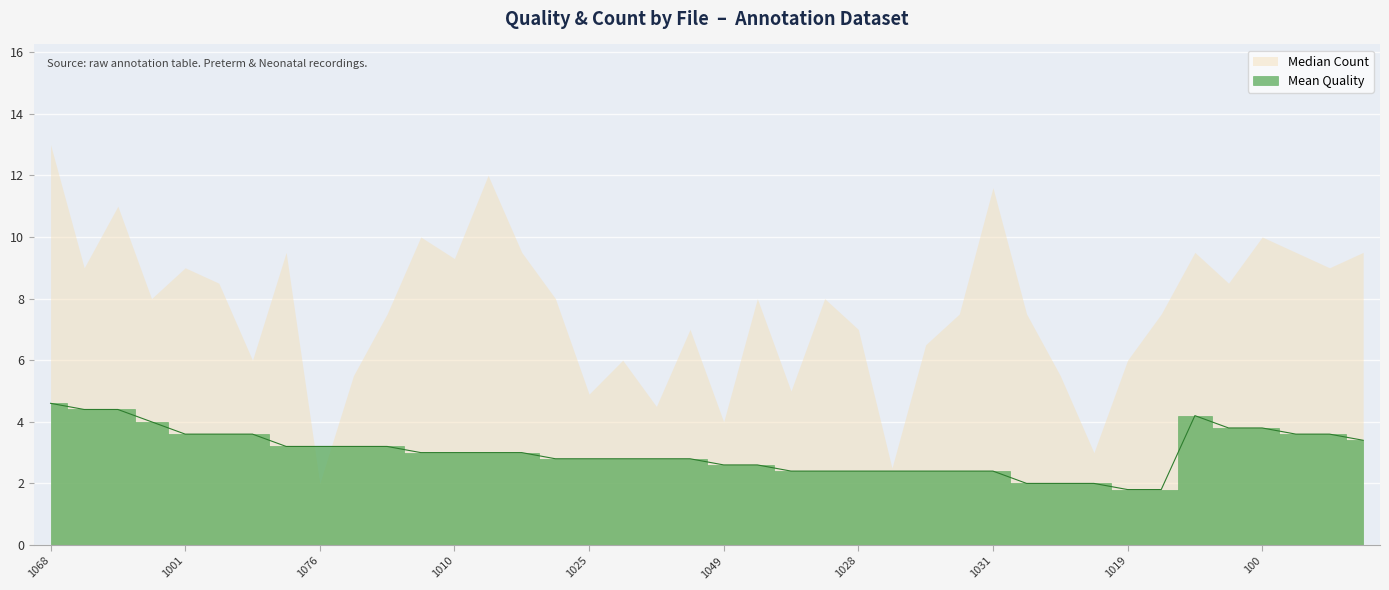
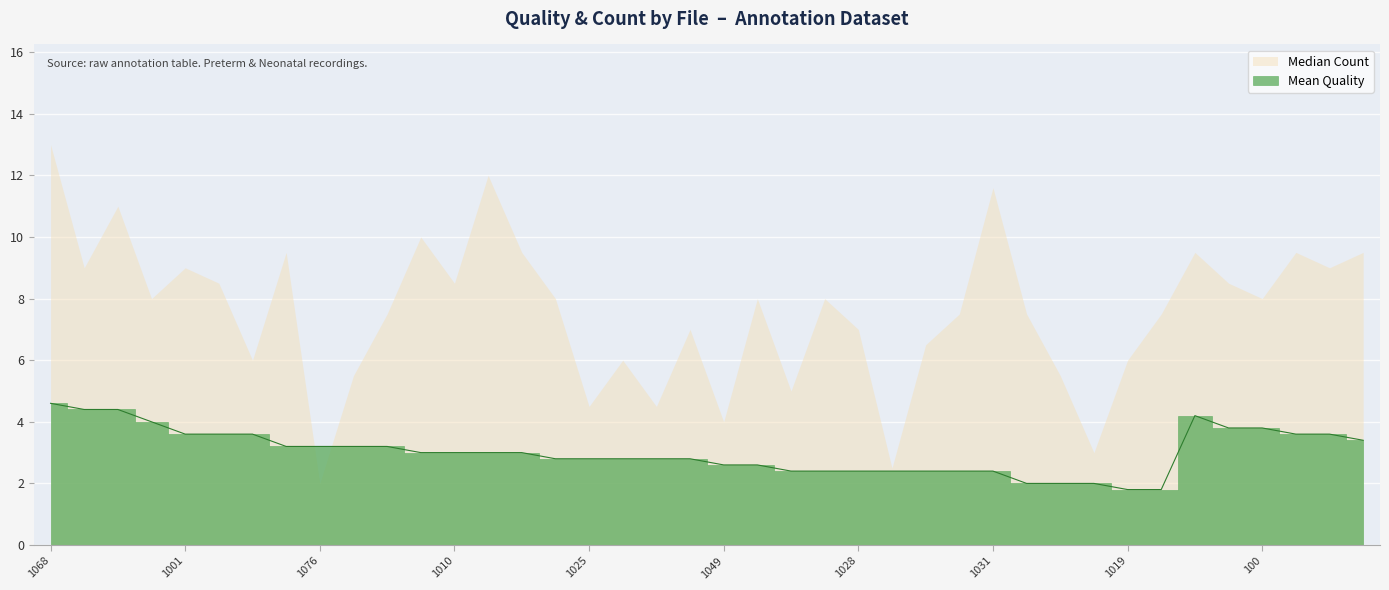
Median Count, 1010: 9.3 -> 8.5
Median Count, 1025: 4.9 -> 4.5
Median Count, 100: 10 -> 8
